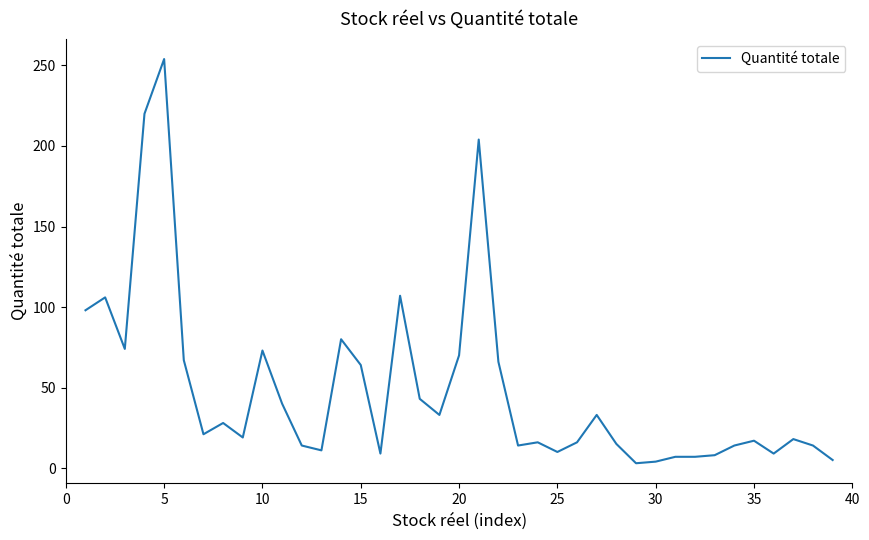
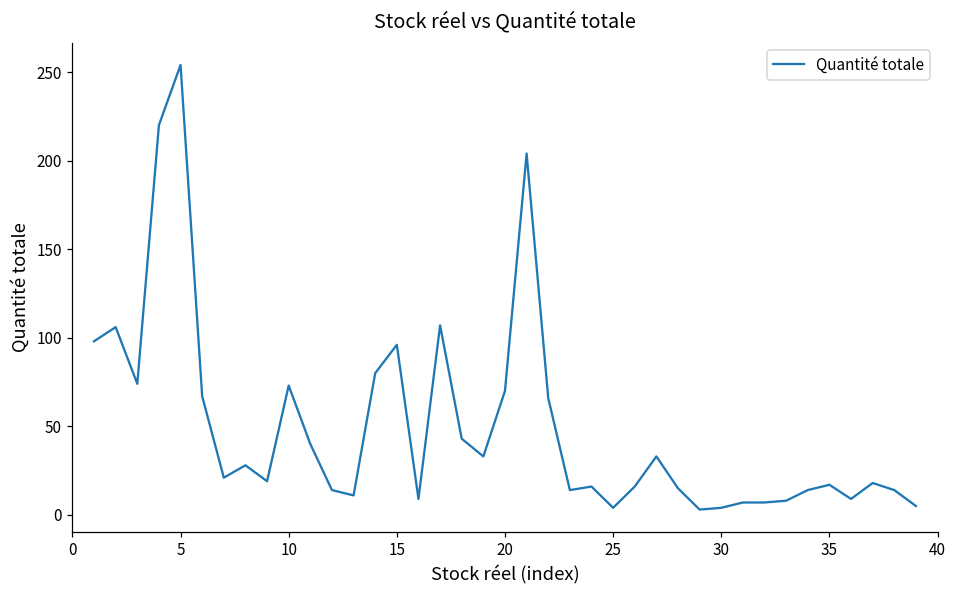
15: 64 -> 96
25: 10 -> 4
